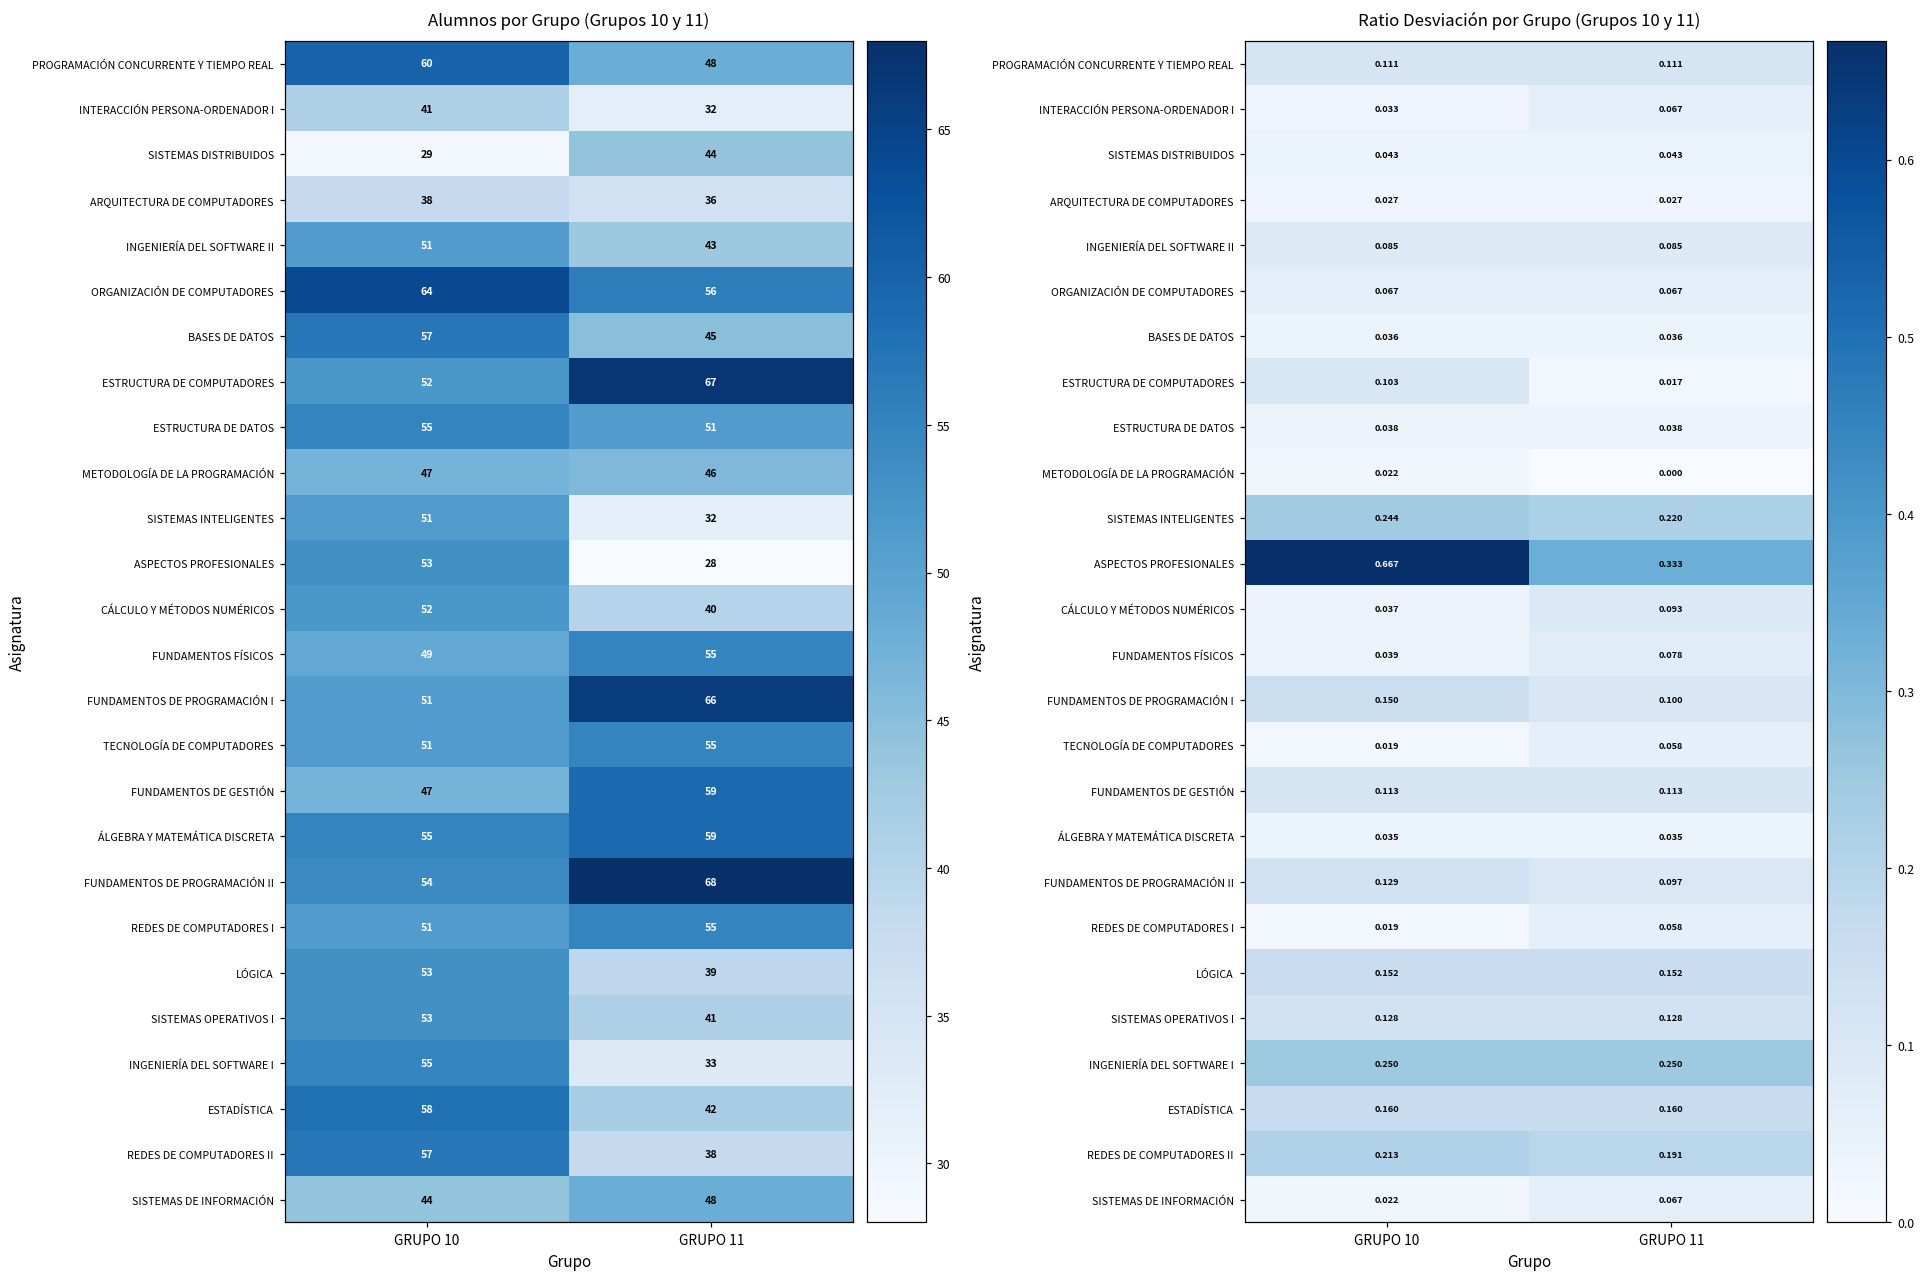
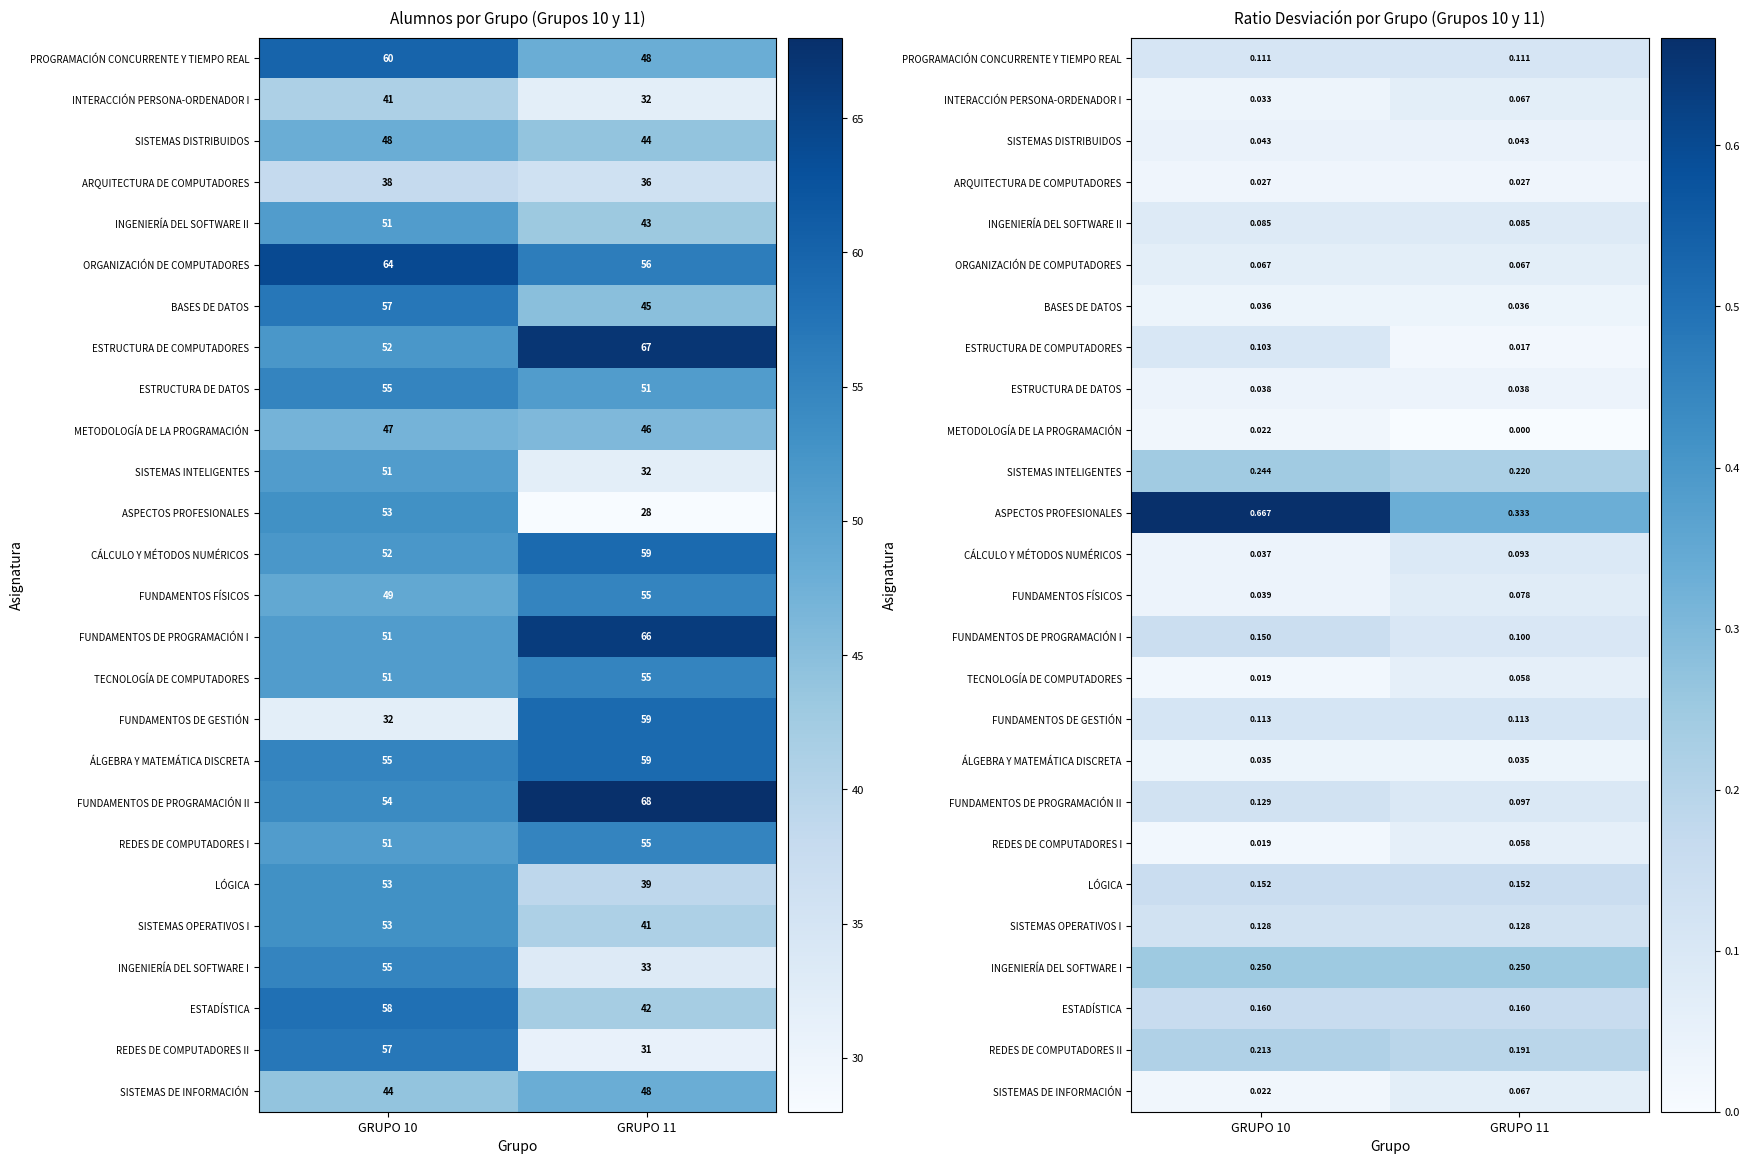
Alumnos por Grupo (Grupos 10 y 11), SISTEMAS DISTRIBUIDOS, GRUPO 10: 29 -> 48
Alumnos por Grupo (Grupos 10 y 11), CÁLCULO Y MÉTODOS NUMÉRICOS, GRUPO 11: 40 -> 59
Alumnos por Grupo (Grupos 10 y 11), FUNDAMENTOS DE GESTIÓN, GRUPO 10: 47 -> 32
Alumnos por Grupo (Grupos 10 y 11), REDES DE COMPUTADORES II, GRUPO 11: 38 -> 31
